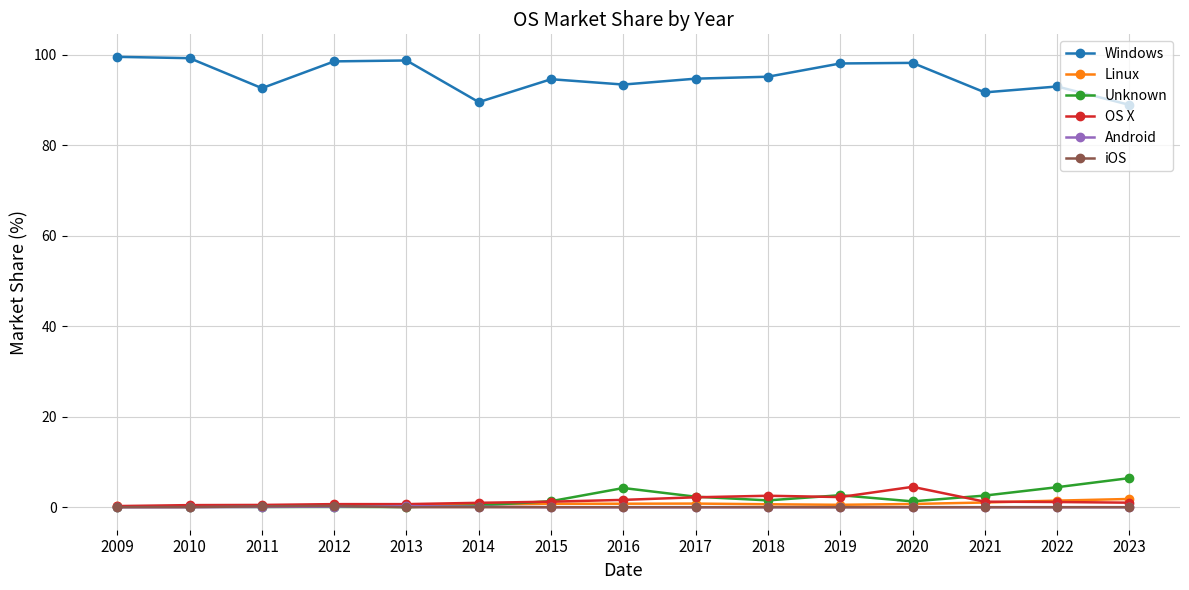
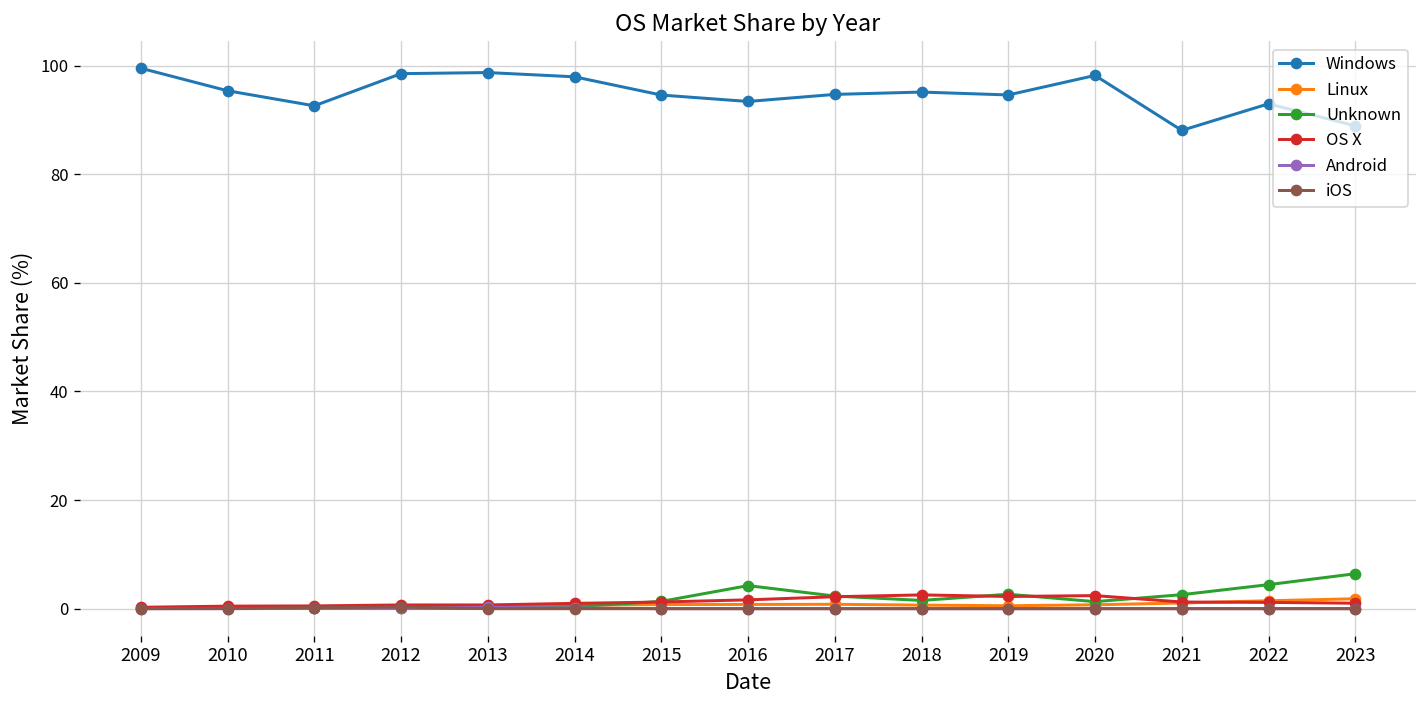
Windows, 2010: 99 -> 95
Windows, 2014: 90 -> 98
Windows, 2019: 98 -> 95
OS X, 2020: 5 -> 2
Windows, 2021: 92 -> 88
